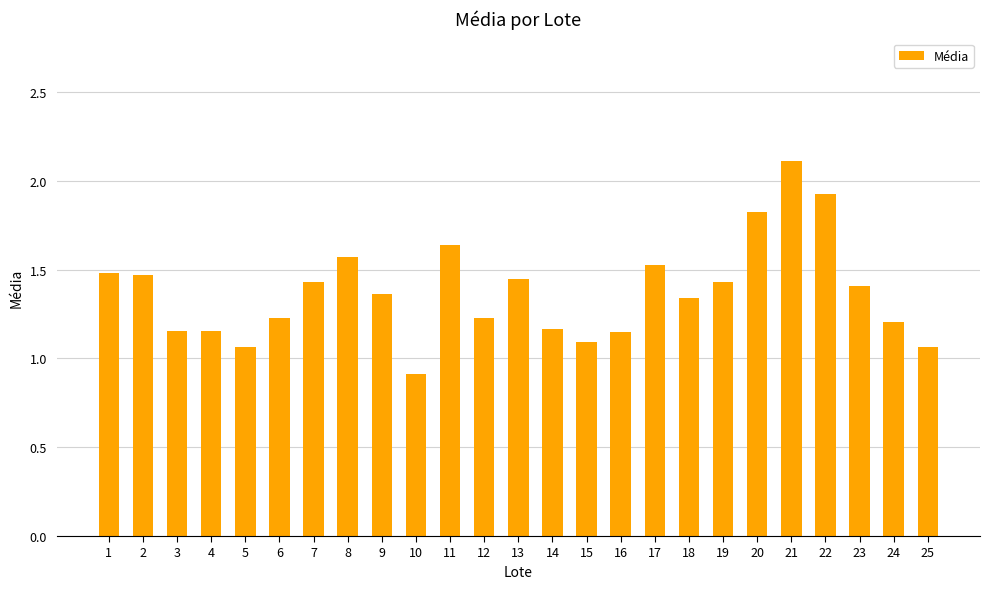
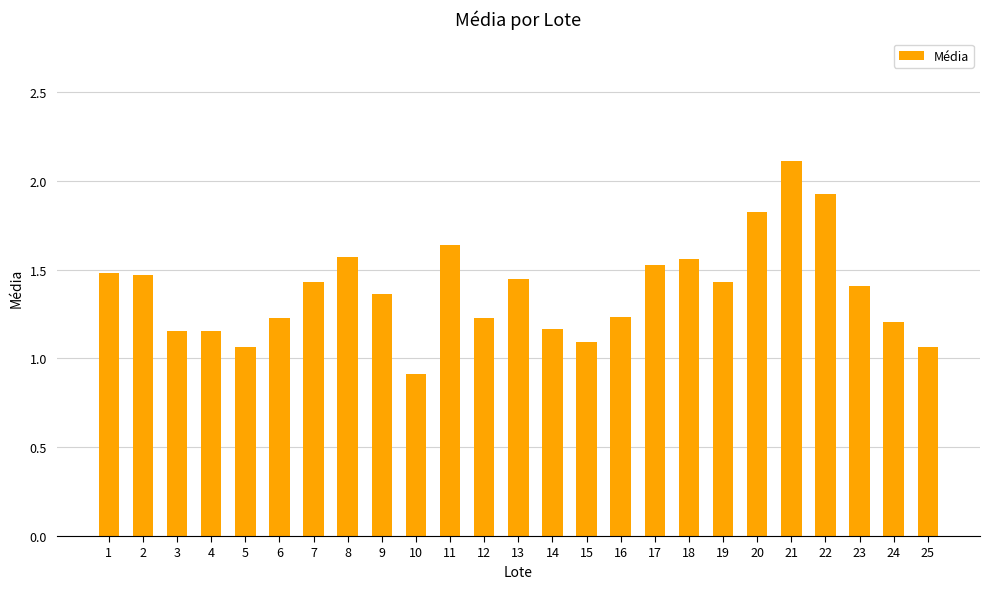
16: 1.15 -> 1.24
18: 1.34 -> 1.56
